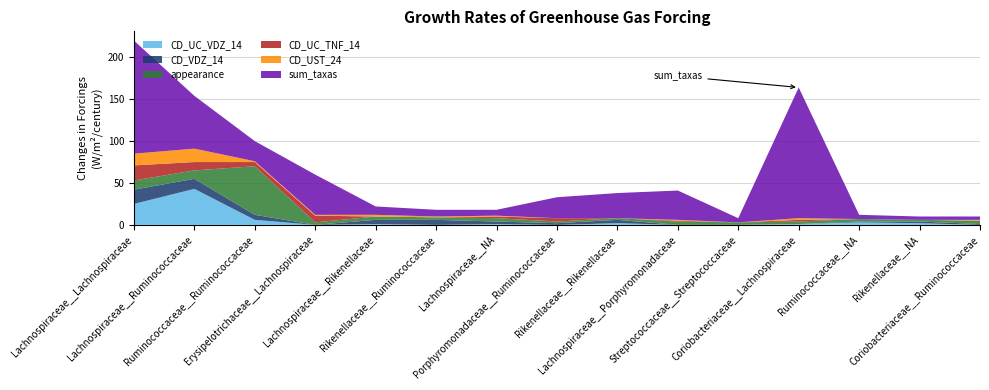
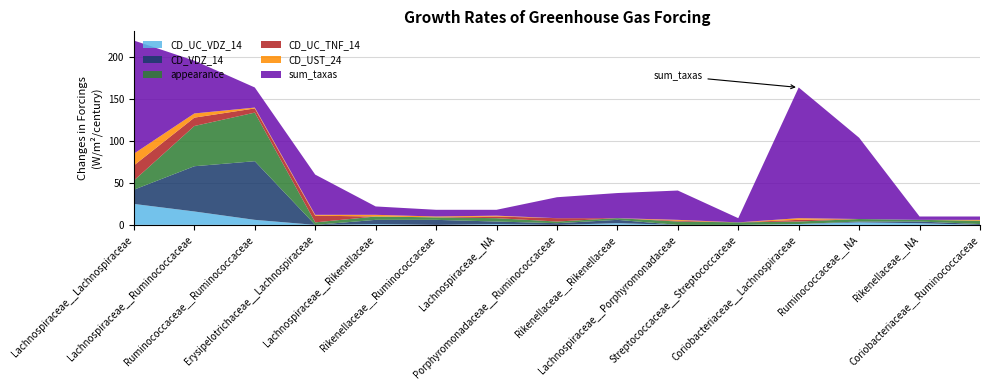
CD_UC_VDZ_14, Lachnospiraceae__Ruminococcaceae: 40 -> 20
CD_VDZ_14, Lachnospiraceae__Ruminococcaceae: 10 -> 50
appearance, Lachnospiraceae__Ruminococcaceae: 10 -> 50
CD_UST_24, Lachnospiraceae__Ruminococcaceae: 20 -> 10
CD_VDZ_14, Ruminococcaceae__Ruminococcaceae: 10 -> 70
sum_taxas, Ruminococcaceae__NA: 10 -> 100
